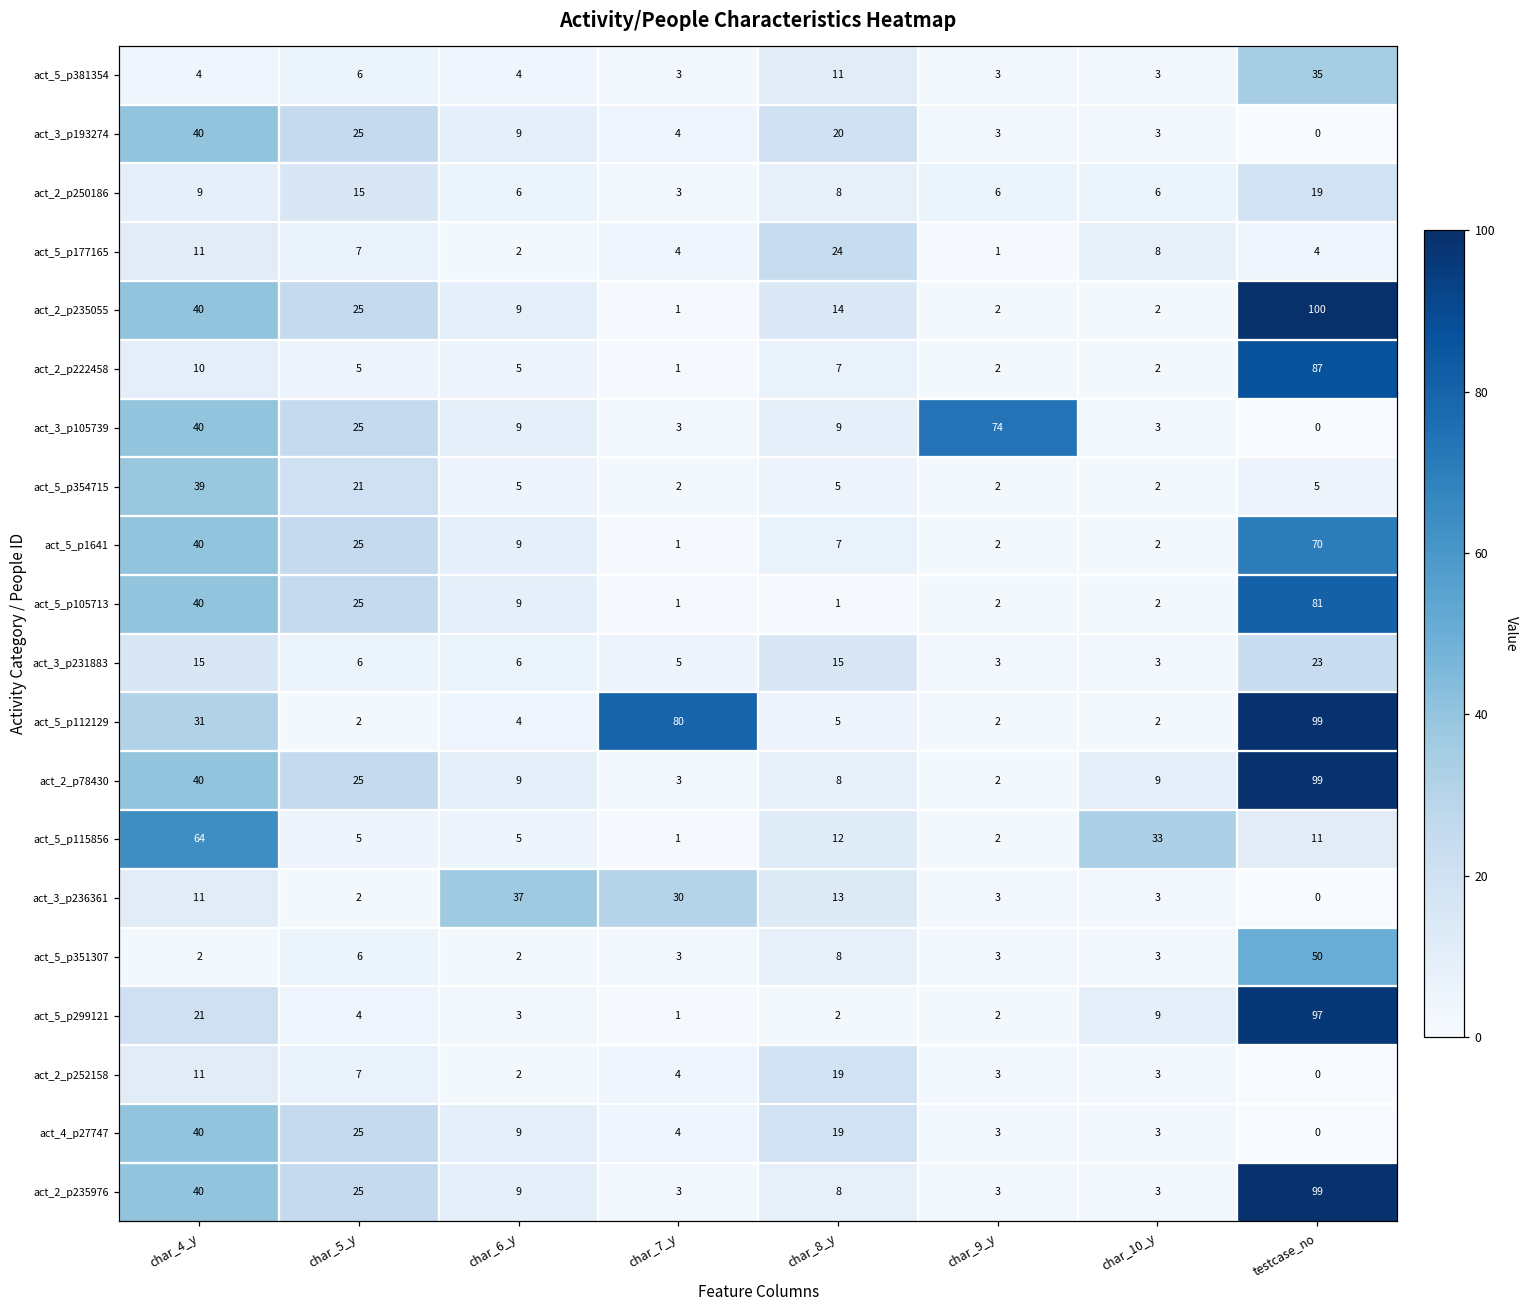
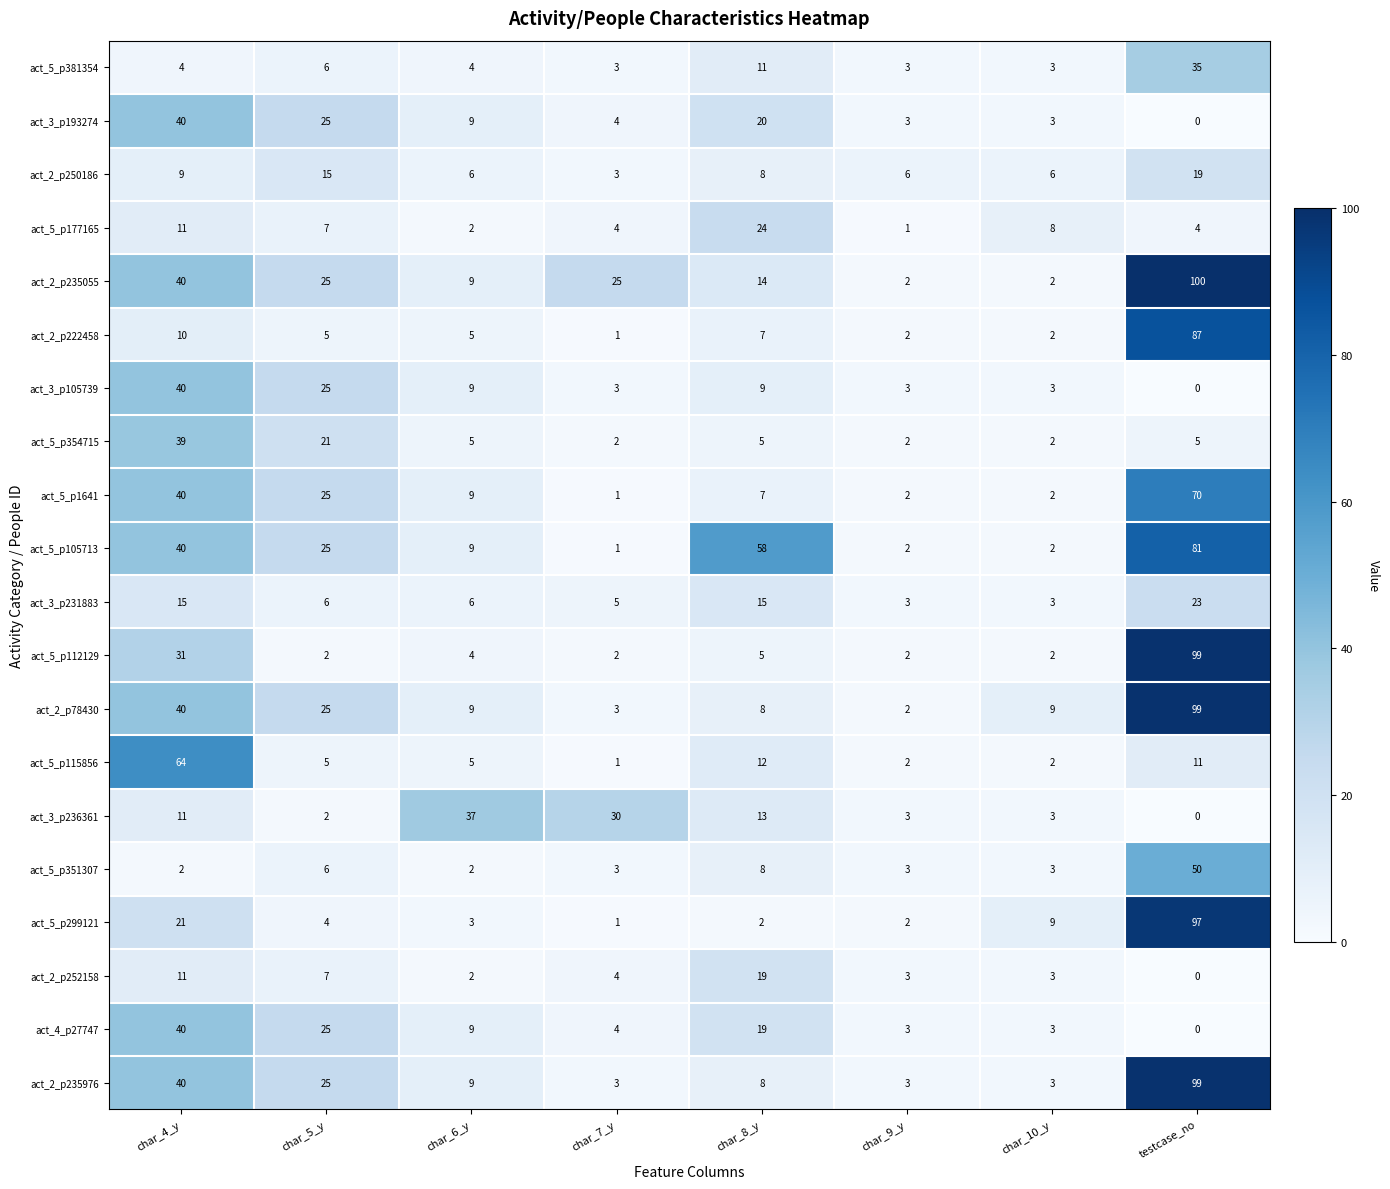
act_2_p235055, char_7_y: 1 -> 25
act_3_p105739, char_9_y: 74 -> 3
act_5_p105713, char_8_y: 1 -> 58
act_5_p112129, char_7_y: 80 -> 2
act_5_p115856, char_10_y: 33 -> 2
